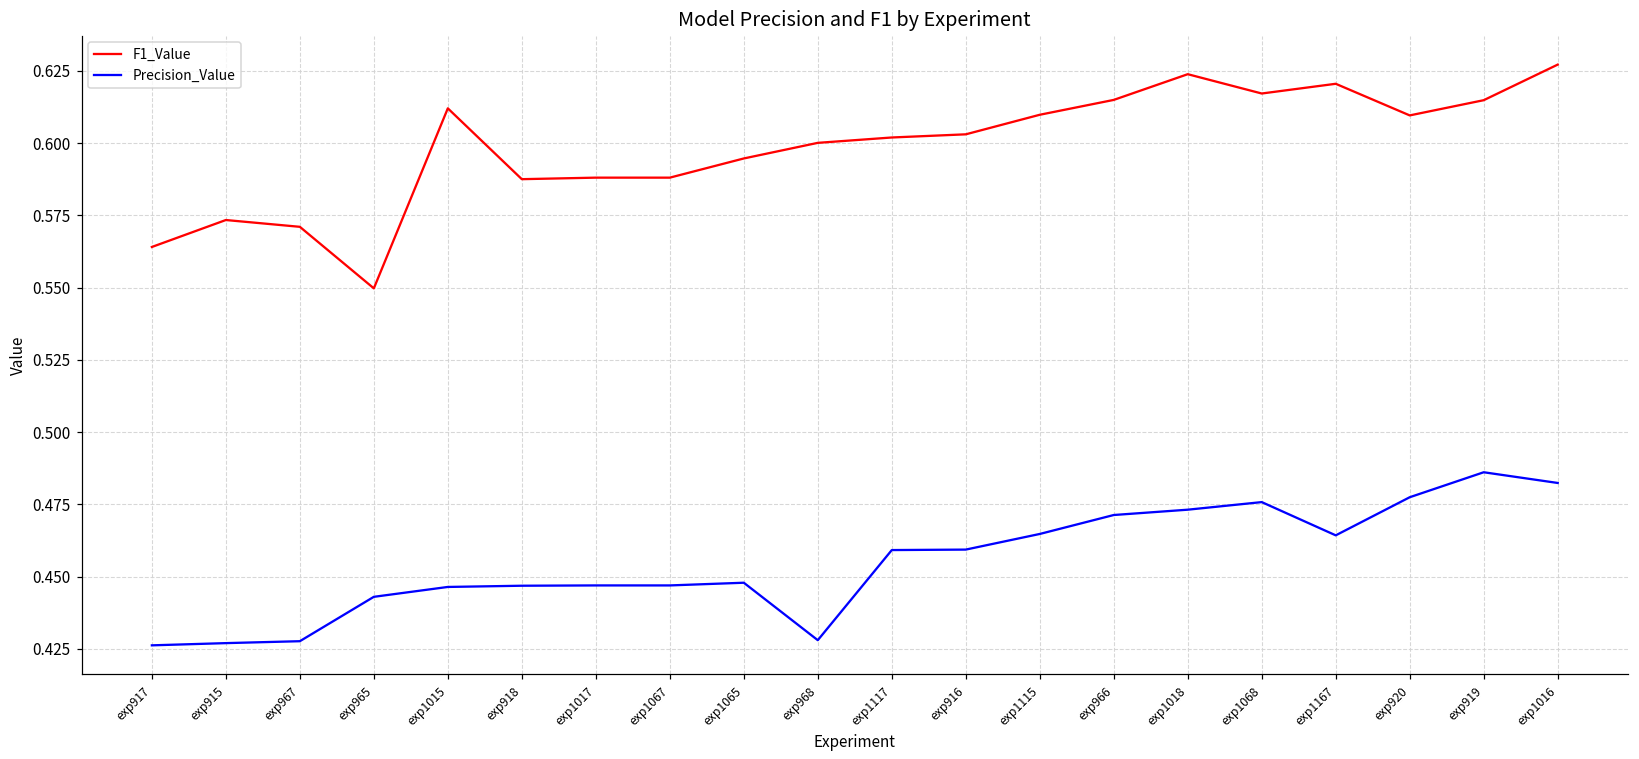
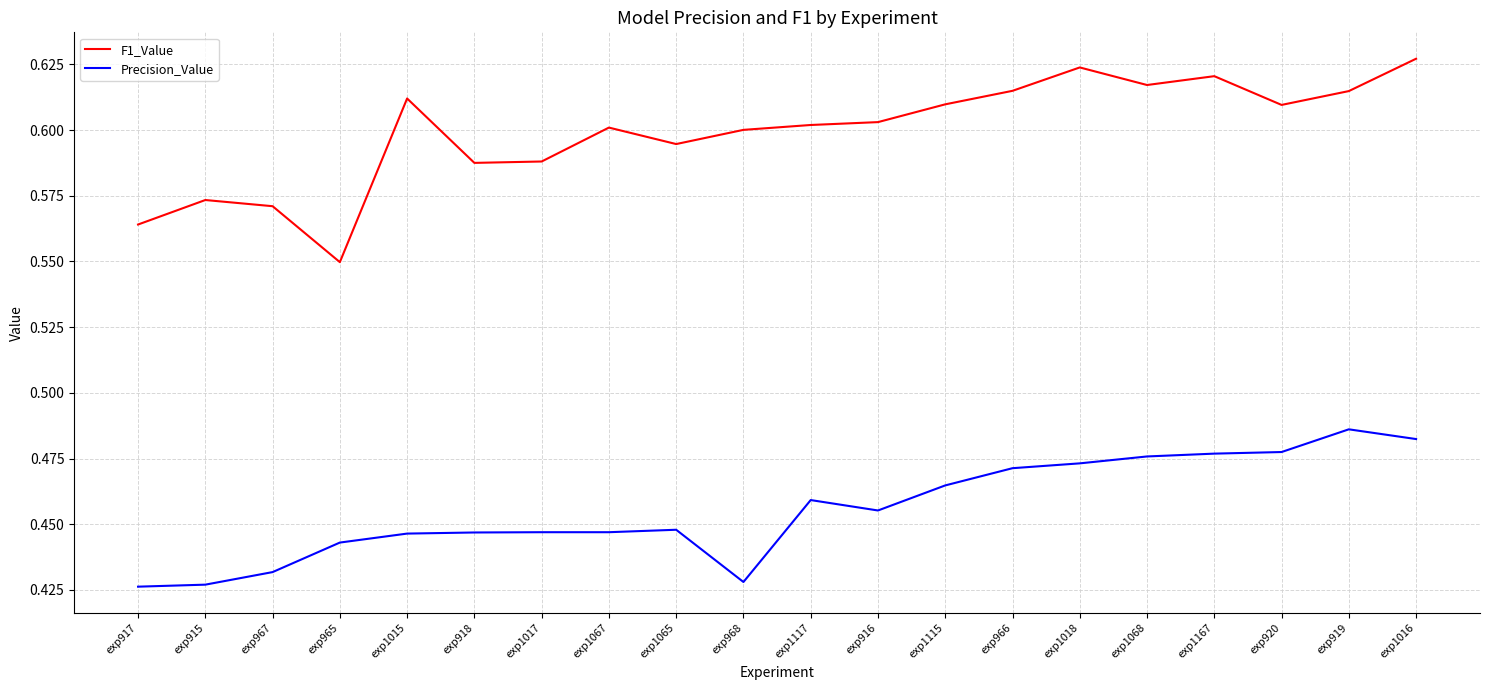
Precision_Value, exp967: 0.428 -> 0.432
F1_Value, exp1067: 0.588 -> 0.601
Precision_Value, exp916: 0.459 -> 0.455
Precision_Value, exp1167: 0.464 -> 0.477
